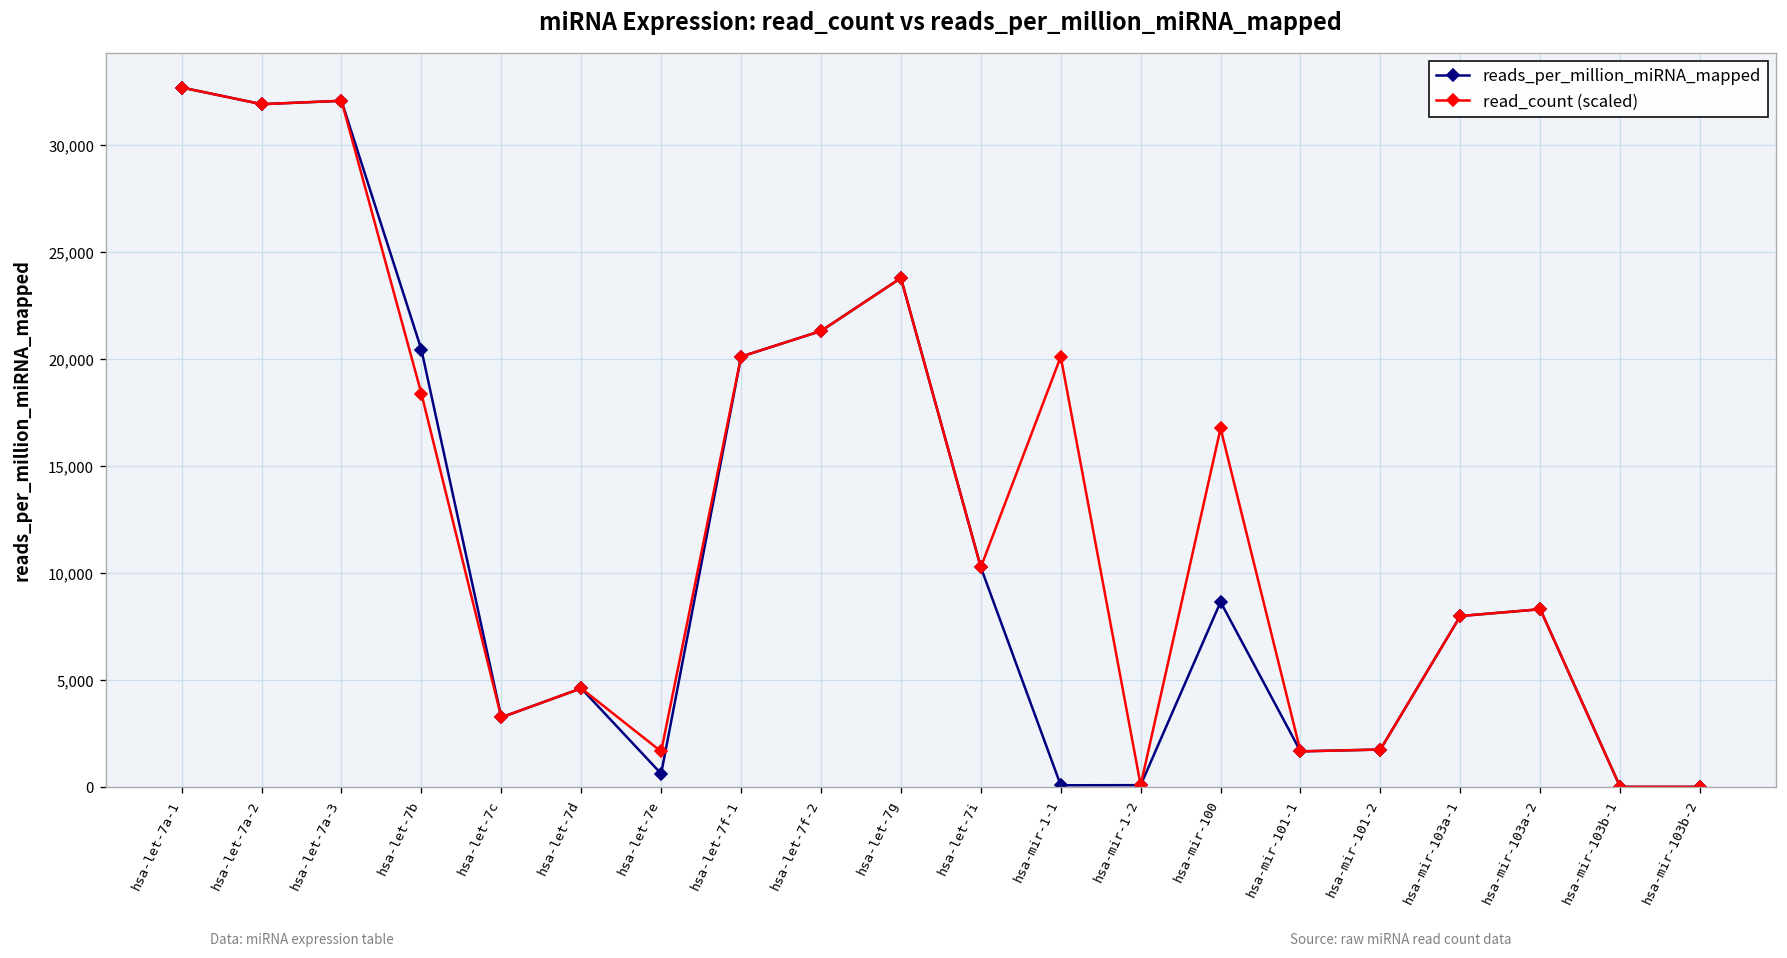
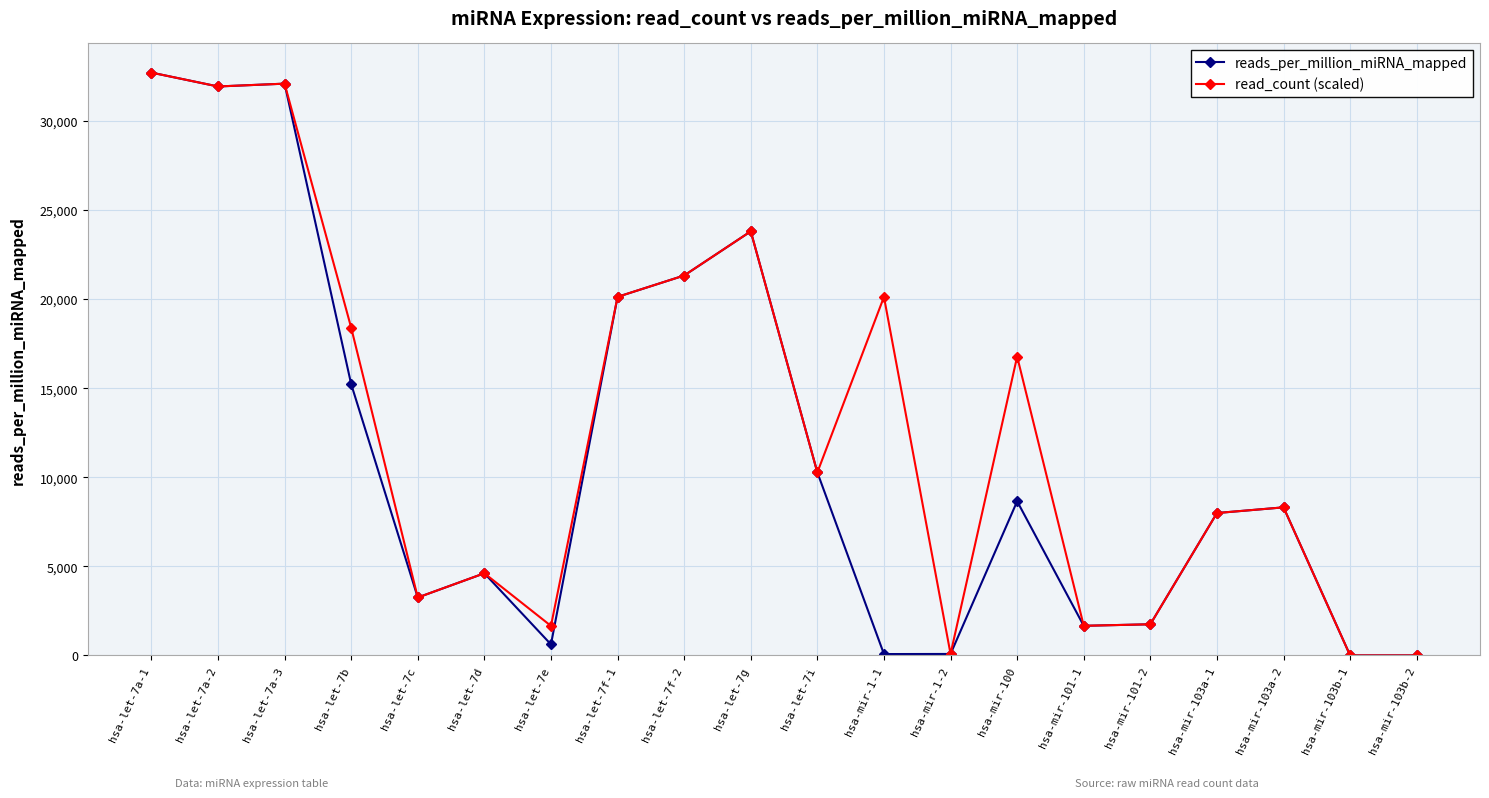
reads_per_million_miRNA_mapped, hsa-let-7b: 20,500 -> 15,200
